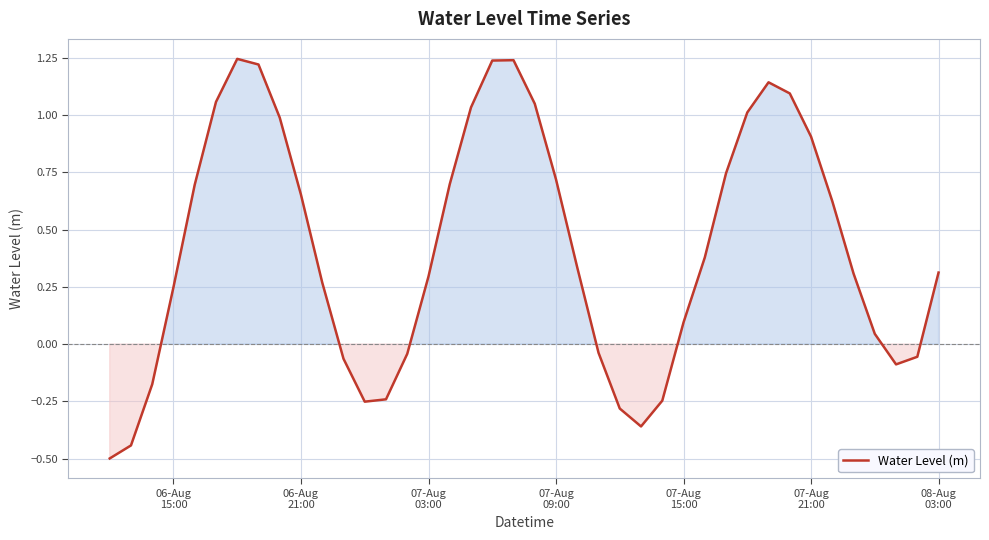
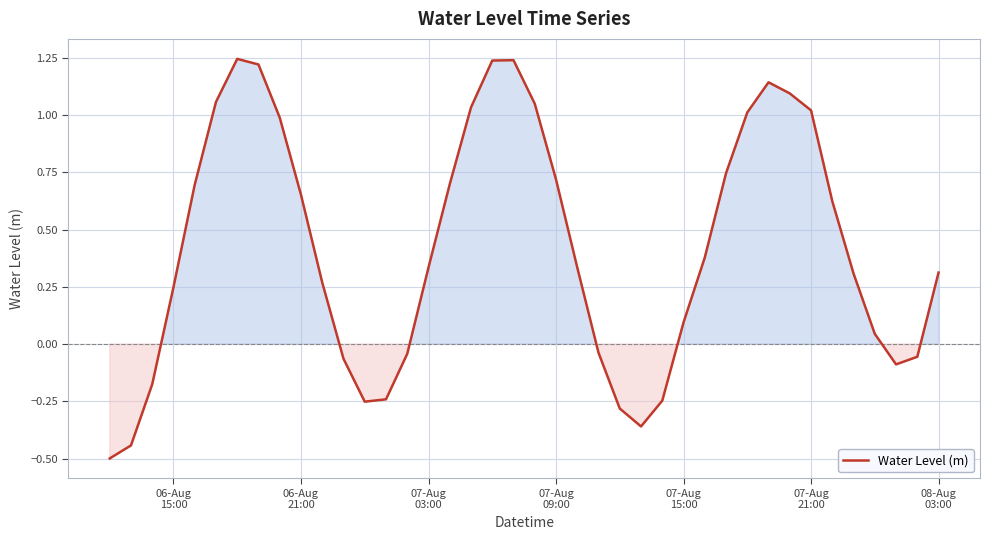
07-Aug 03:00: 0.30 -> 0.33
07-Aug 21:00: 0.91 -> 1.02
